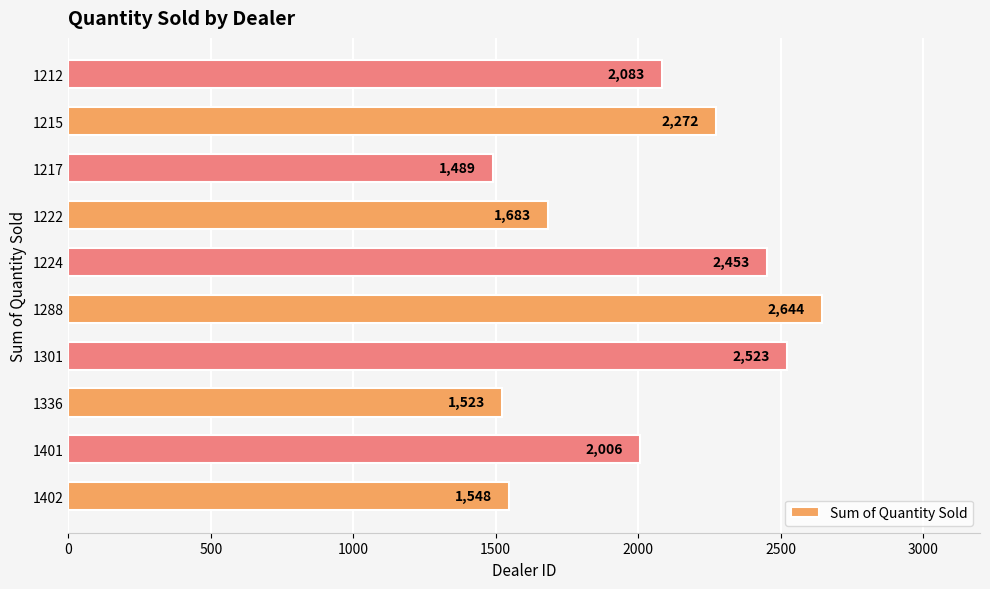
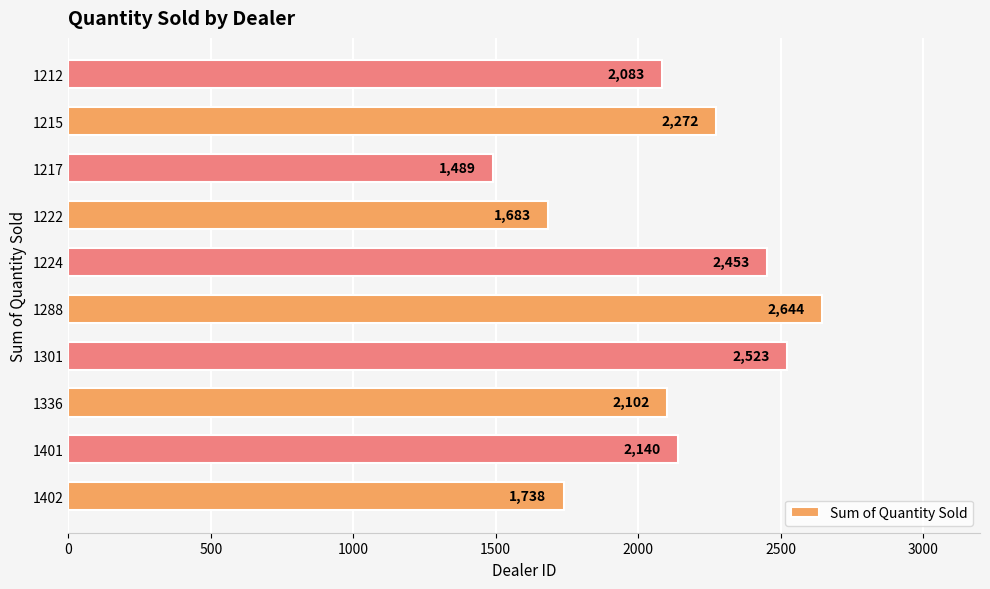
1336: 1,523 -> 2,102
1401: 2,006 -> 2,140
1402: 1,548 -> 1,738
